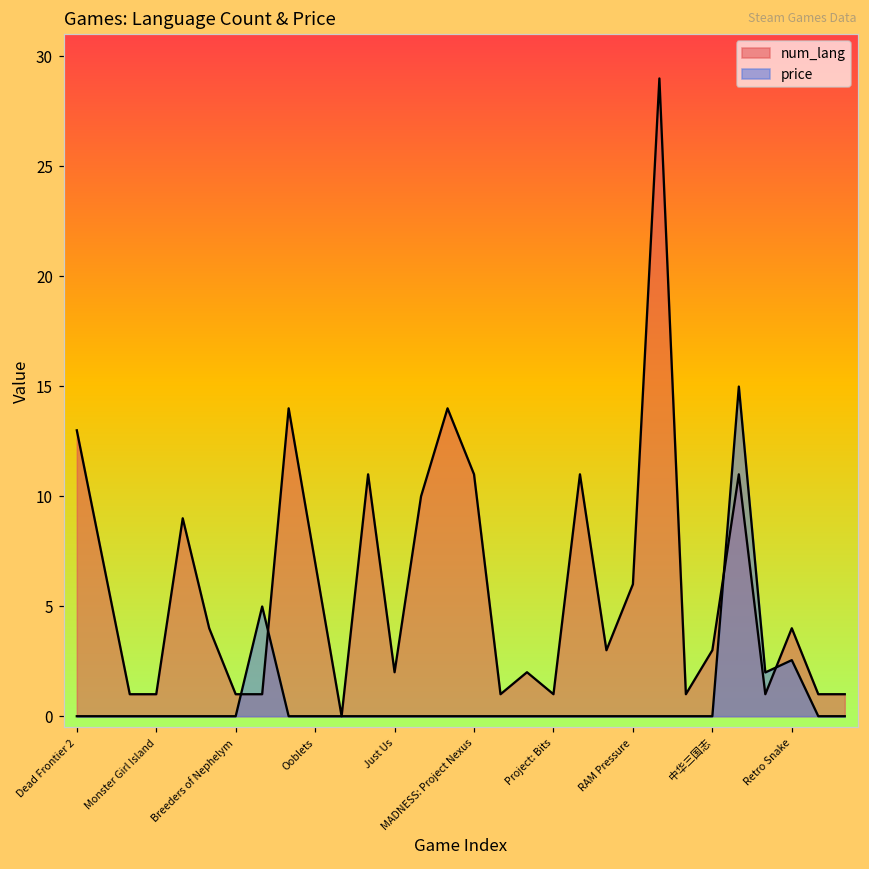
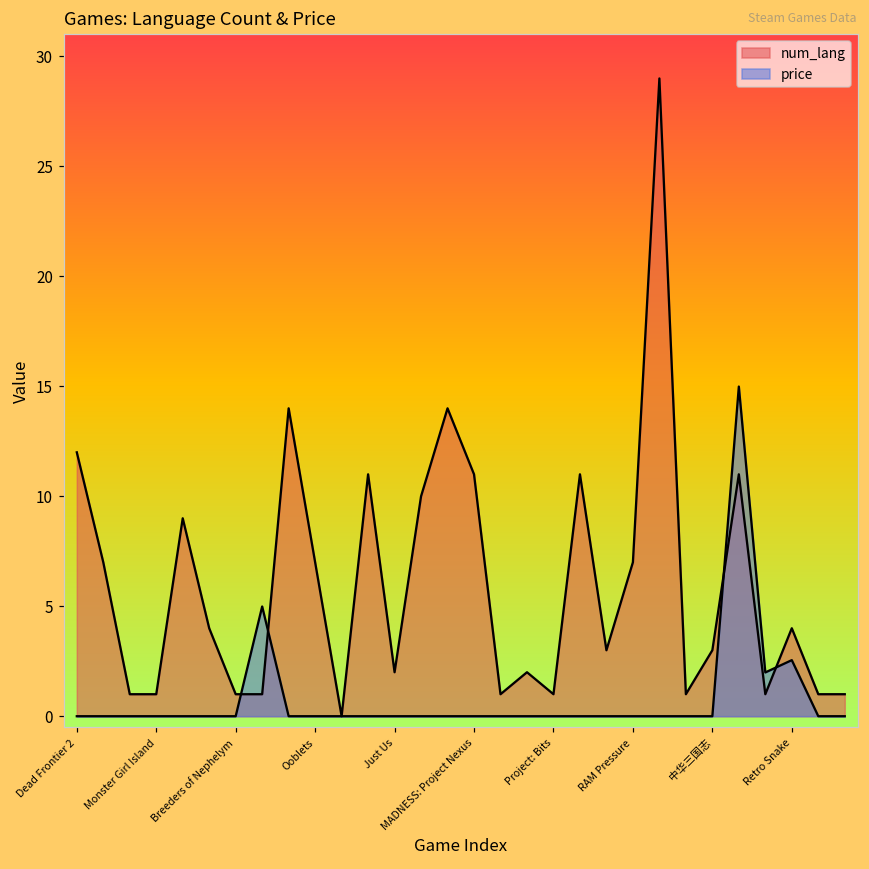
num_lang, Dead Frontier 2: 13 -> 12
num_lang, RAM Pressure: 6 -> 7
